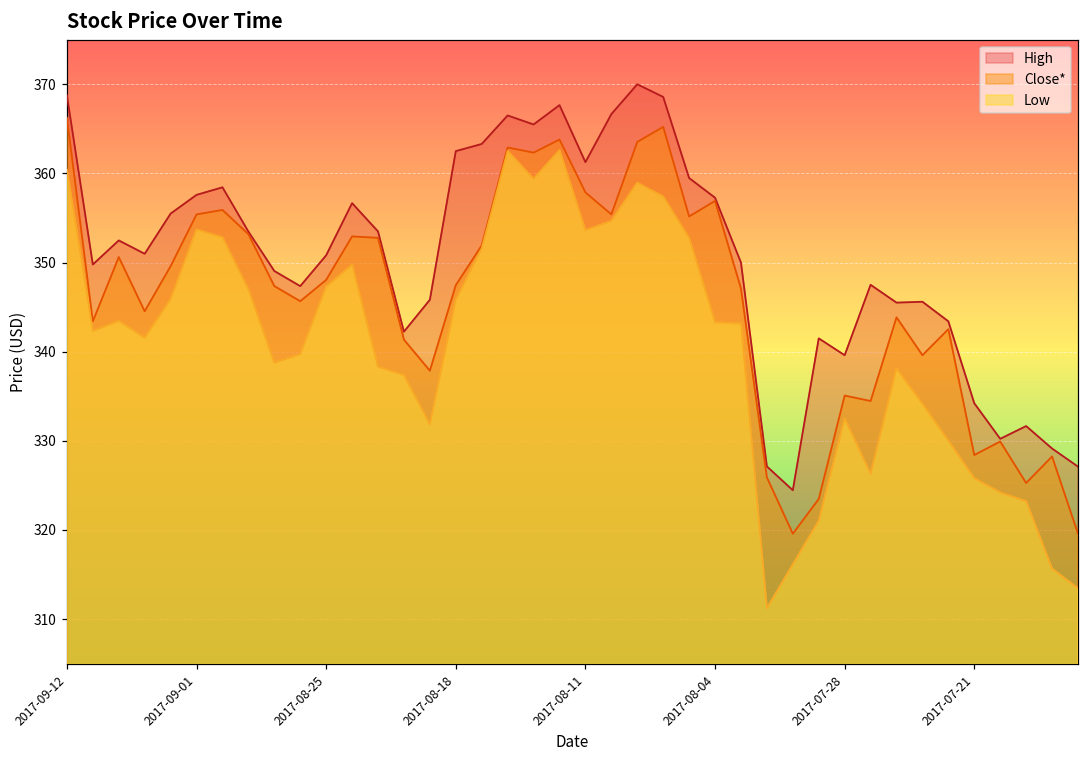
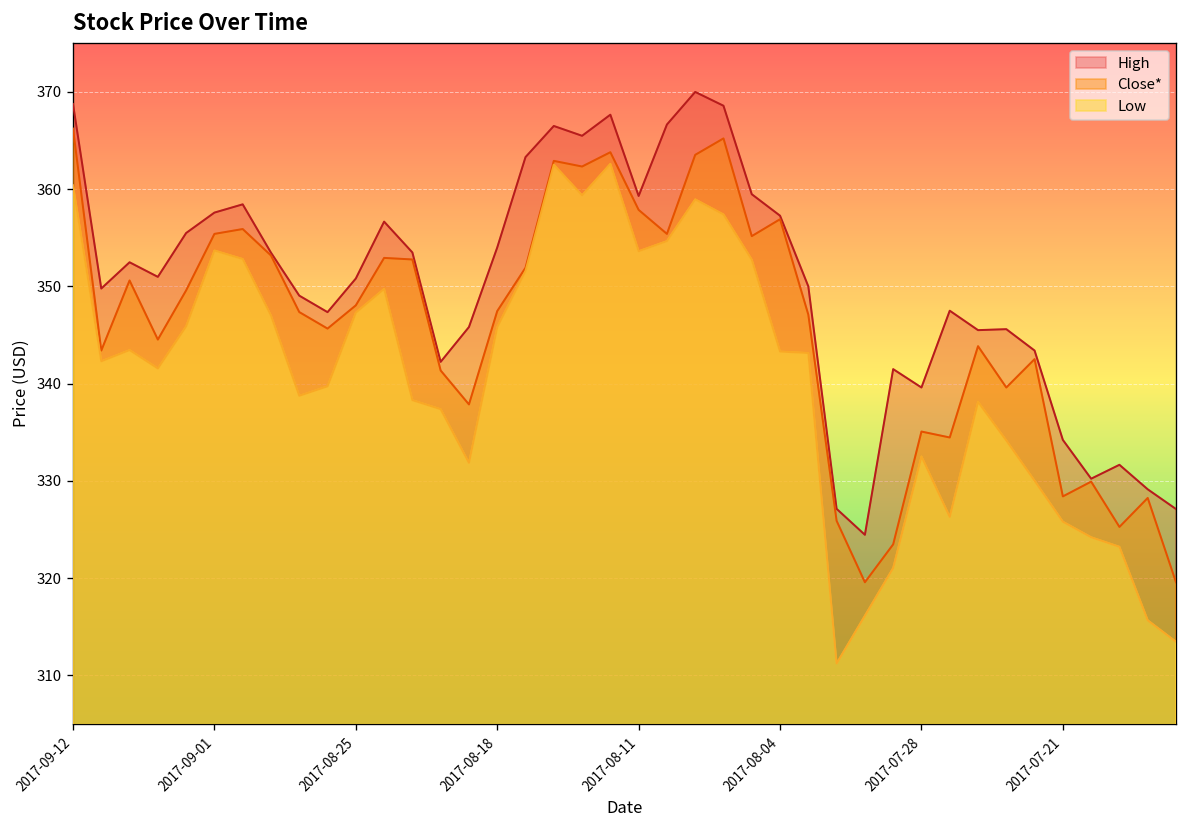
High, 2017-08-18: 363 -> 354
High, 2017-08-11: 361 -> 359
